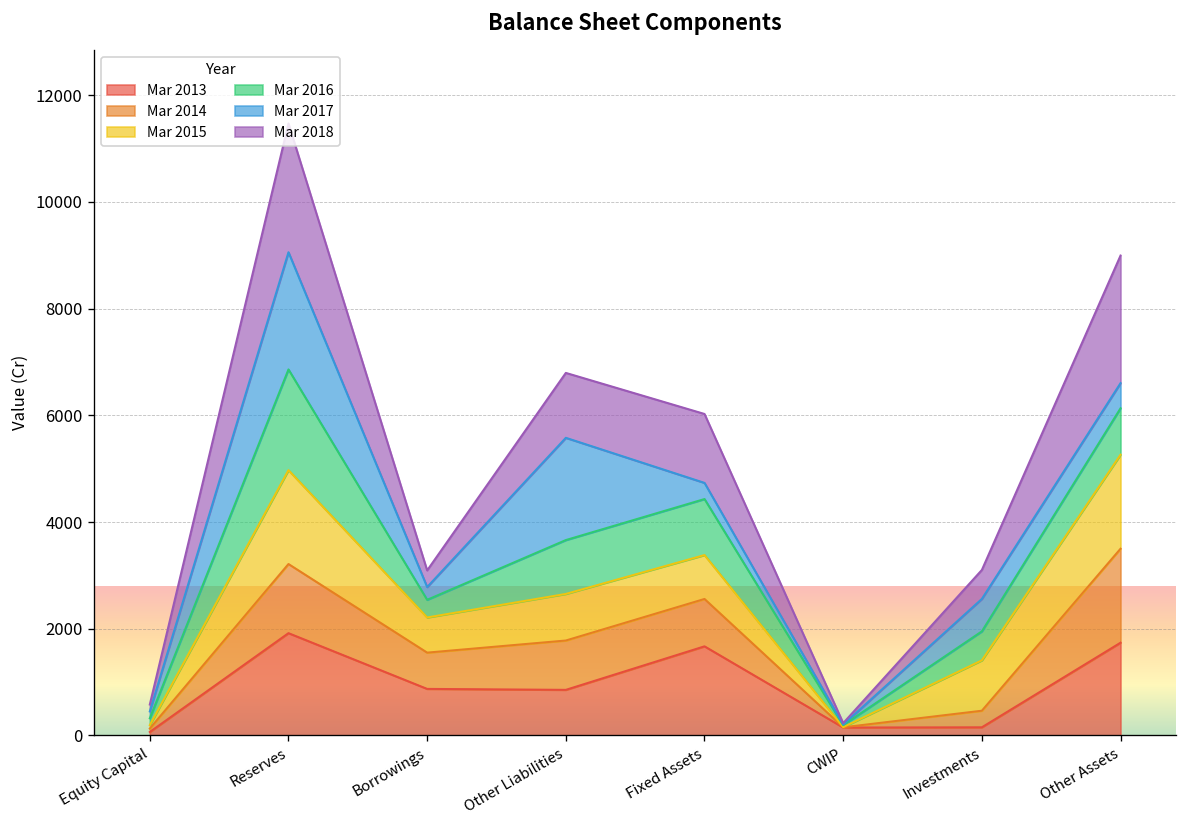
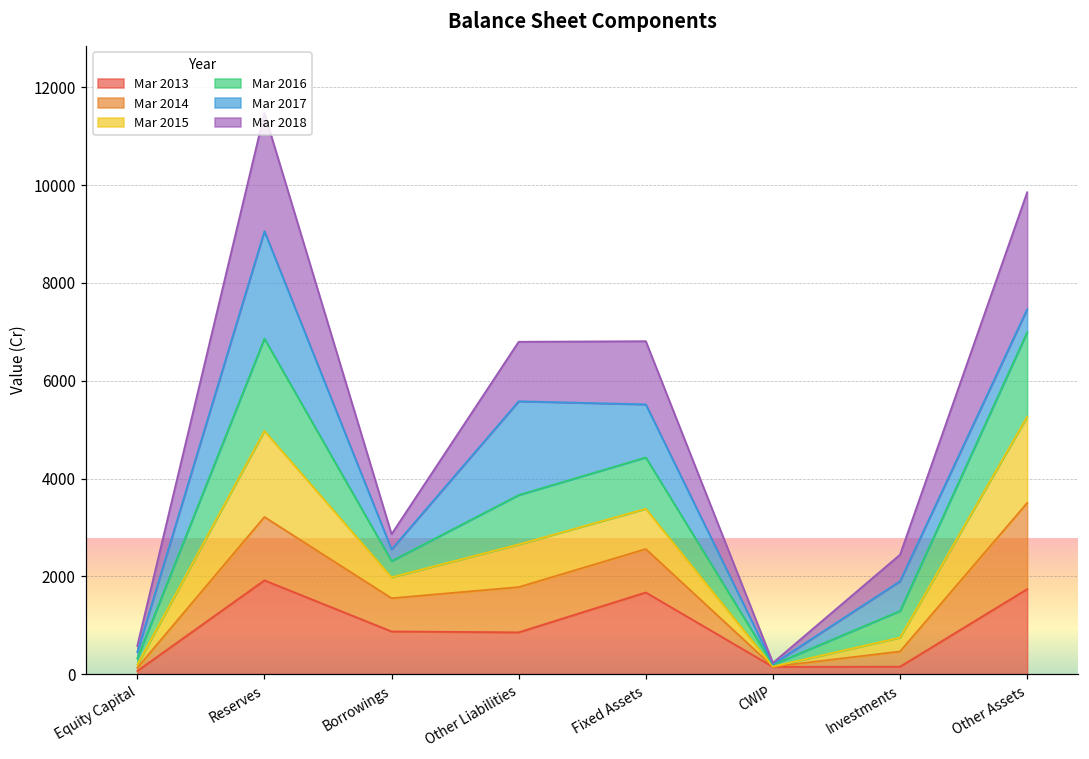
Mar 2015, Borrowings: 700 -> 400
Mar 2017, Fixed Assets: 300 -> 1100
Mar 2015, Investments: 900 -> 300
Mar 2016, Other Assets: 900 -> 1700
